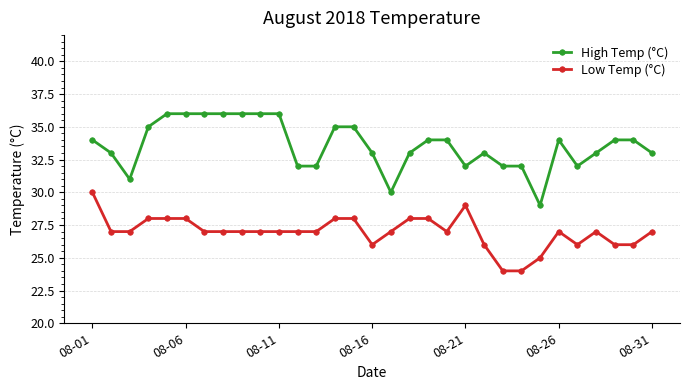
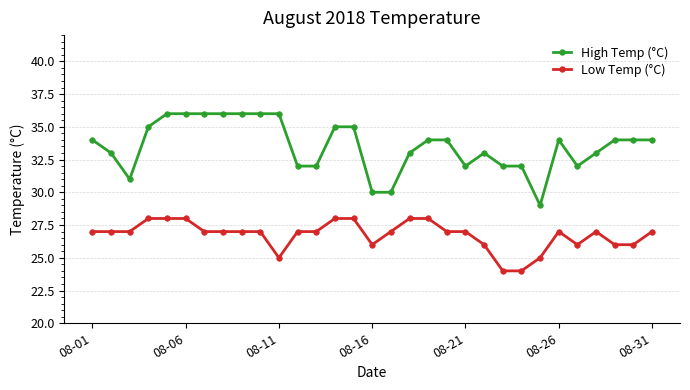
Low Temp (°C), 08-01: 30 -> 27
Low Temp (°C), 08-11: 27 -> 25
High Temp (°C), 08-16: 33 -> 30
Low Temp (°C), 08-21: 29 -> 27
High Temp (°C), 08-31: 33 -> 34
